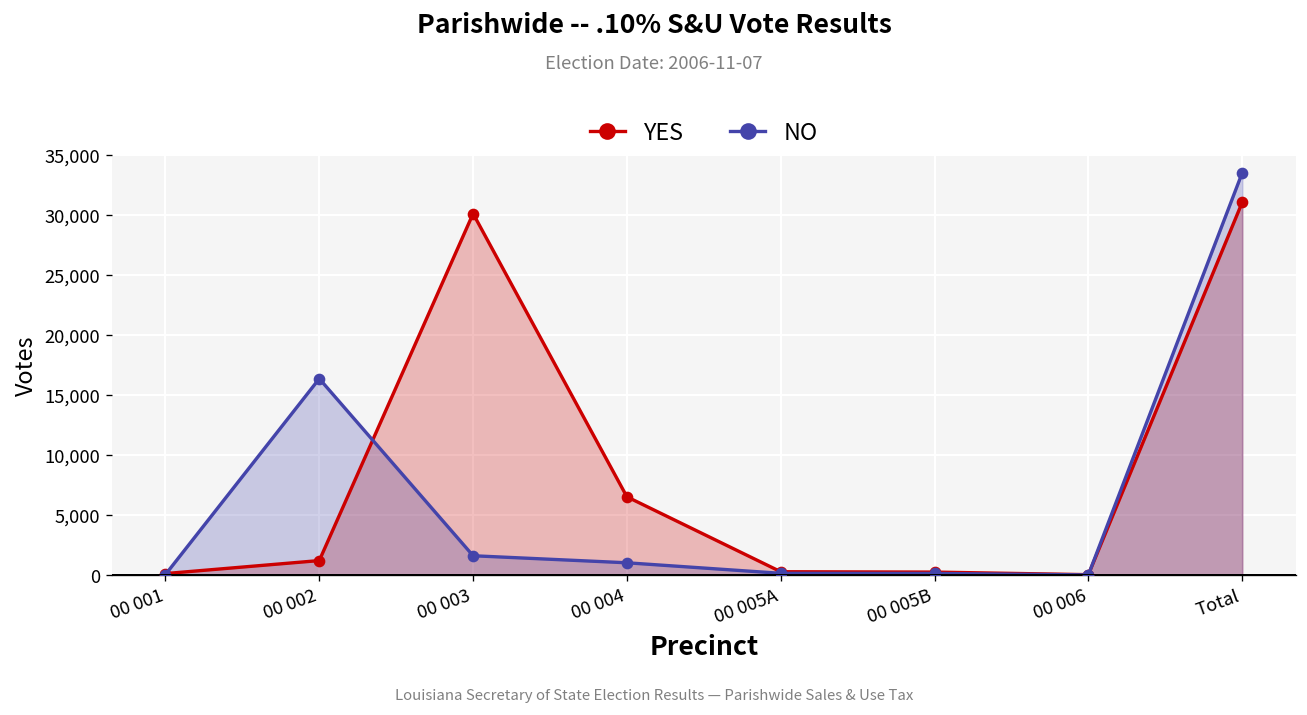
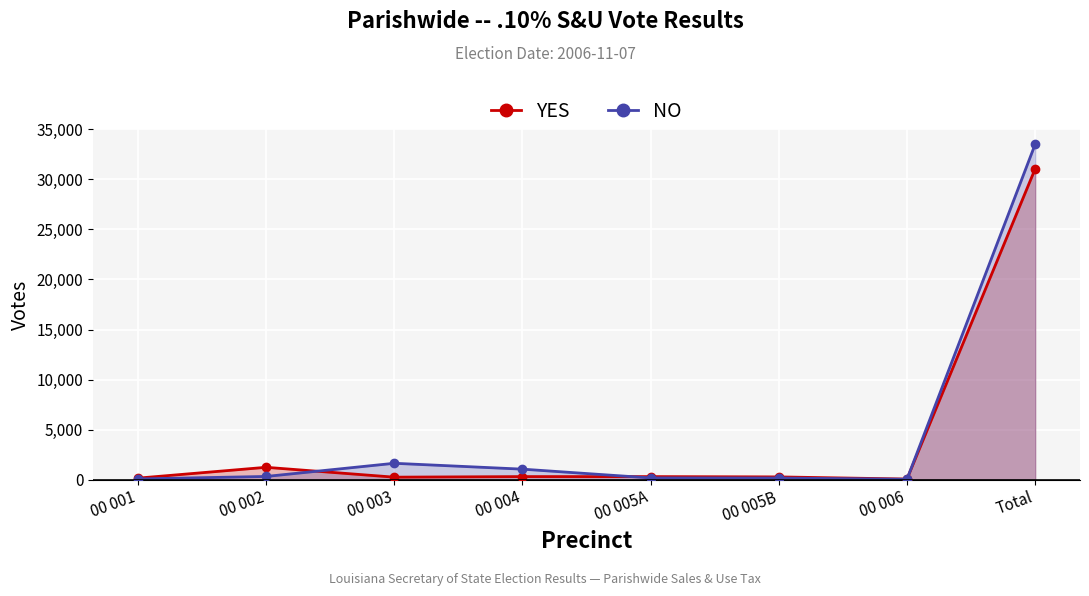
NO, 00 002: 16,400 -> 300
YES, 00 003: 30,100 -> 200
YES, 00 004: 6,500 -> 300
